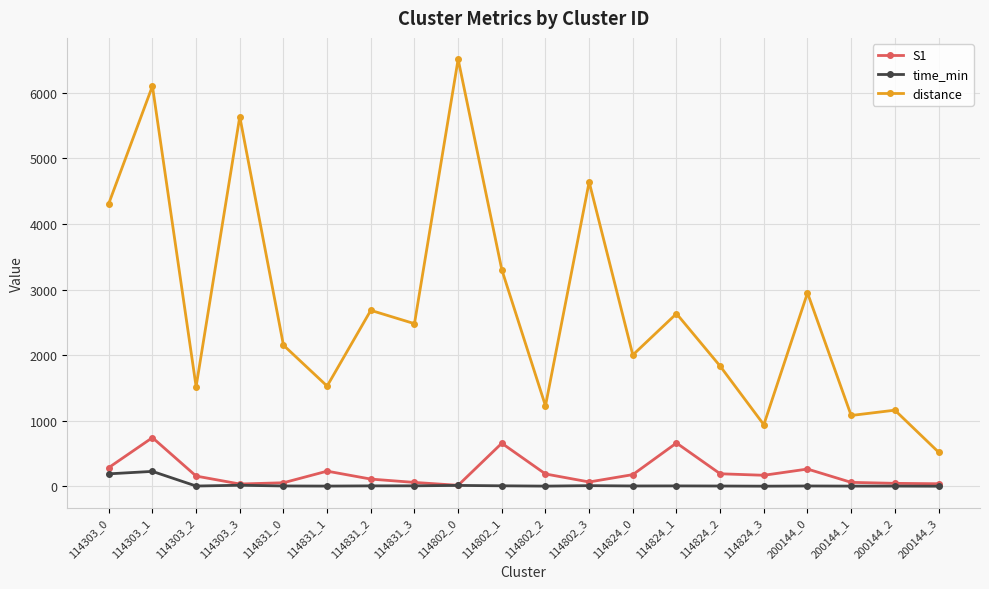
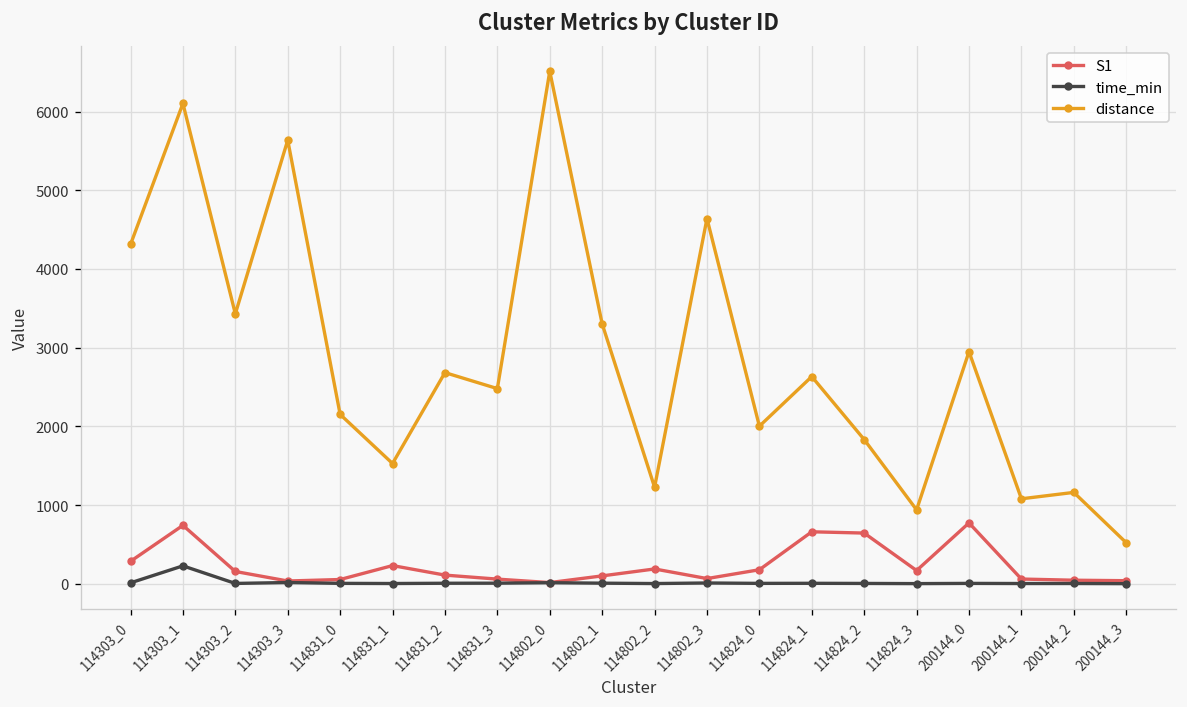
time_min, 114303_0: 200 -> 0
distance, 114303_2: 1500 -> 3400
S1, 114802_1: 700 -> 100
S1, 114824_2: 200 -> 600
S1, 200144_0: 300 -> 800
